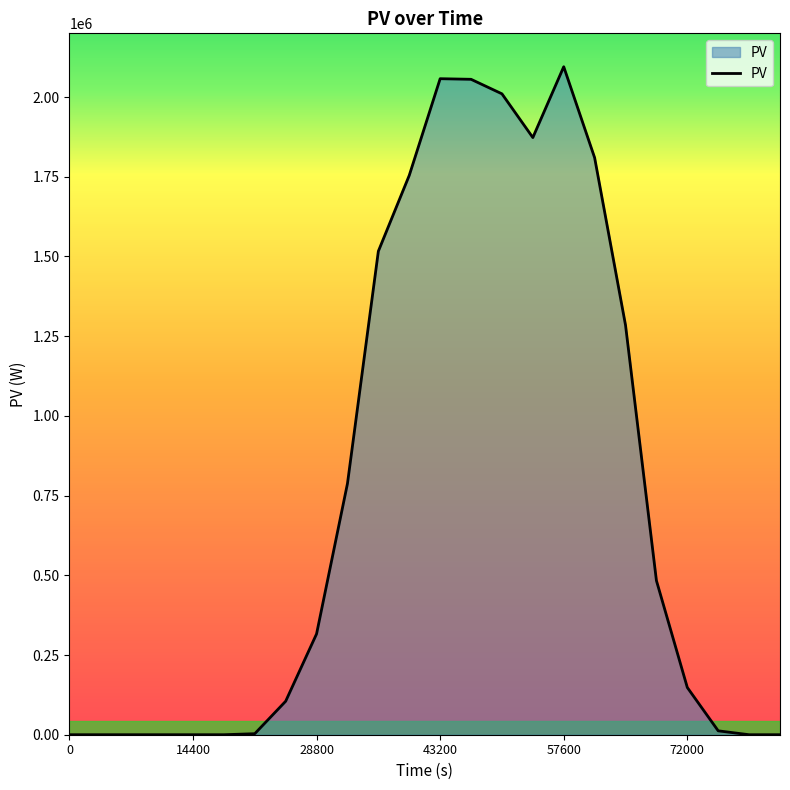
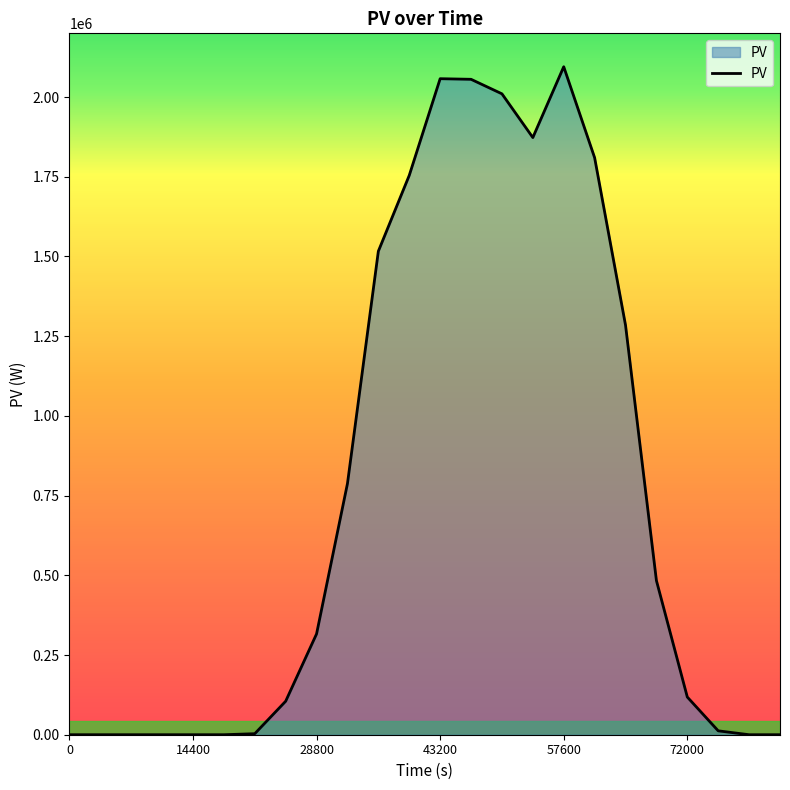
72000: 150000 -> 120000
